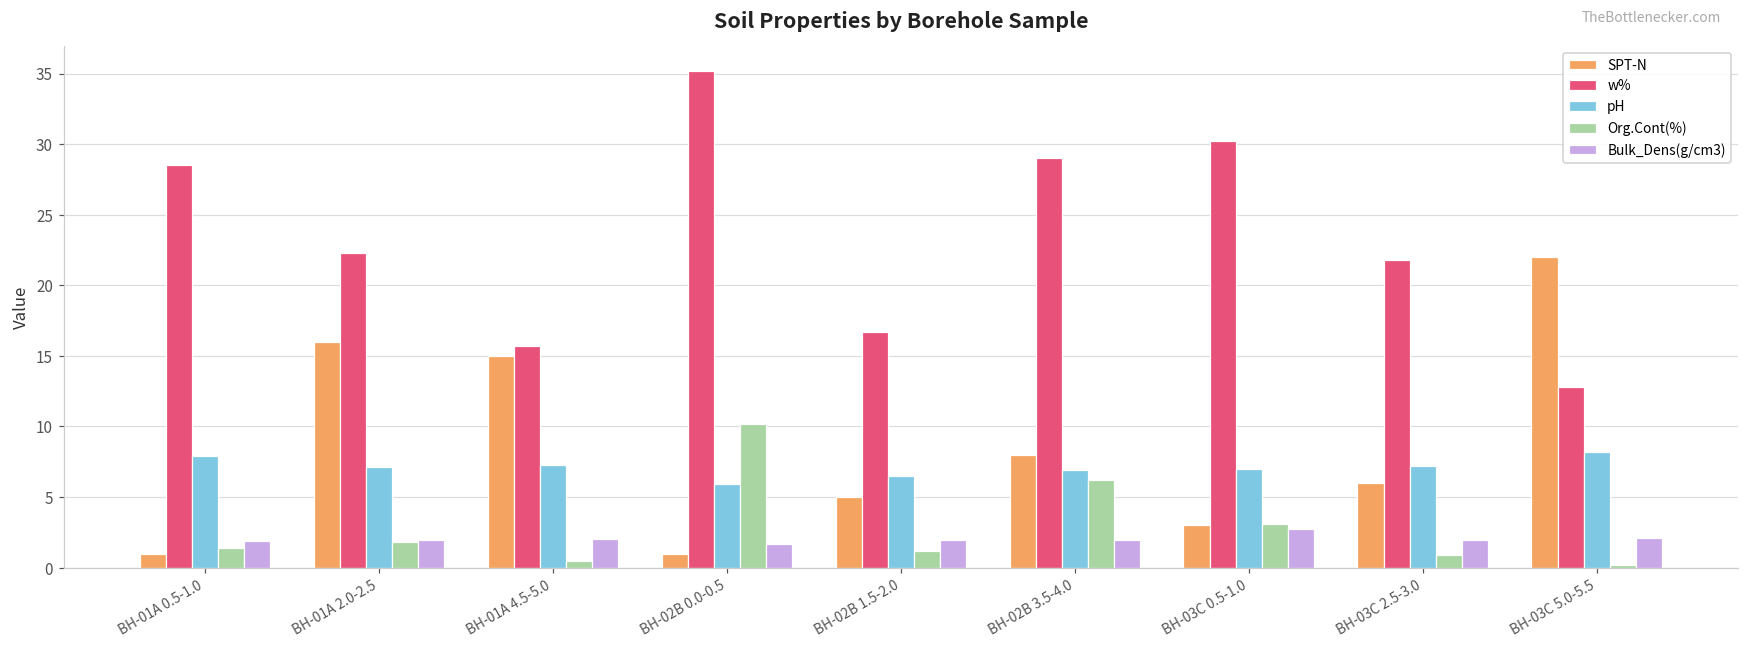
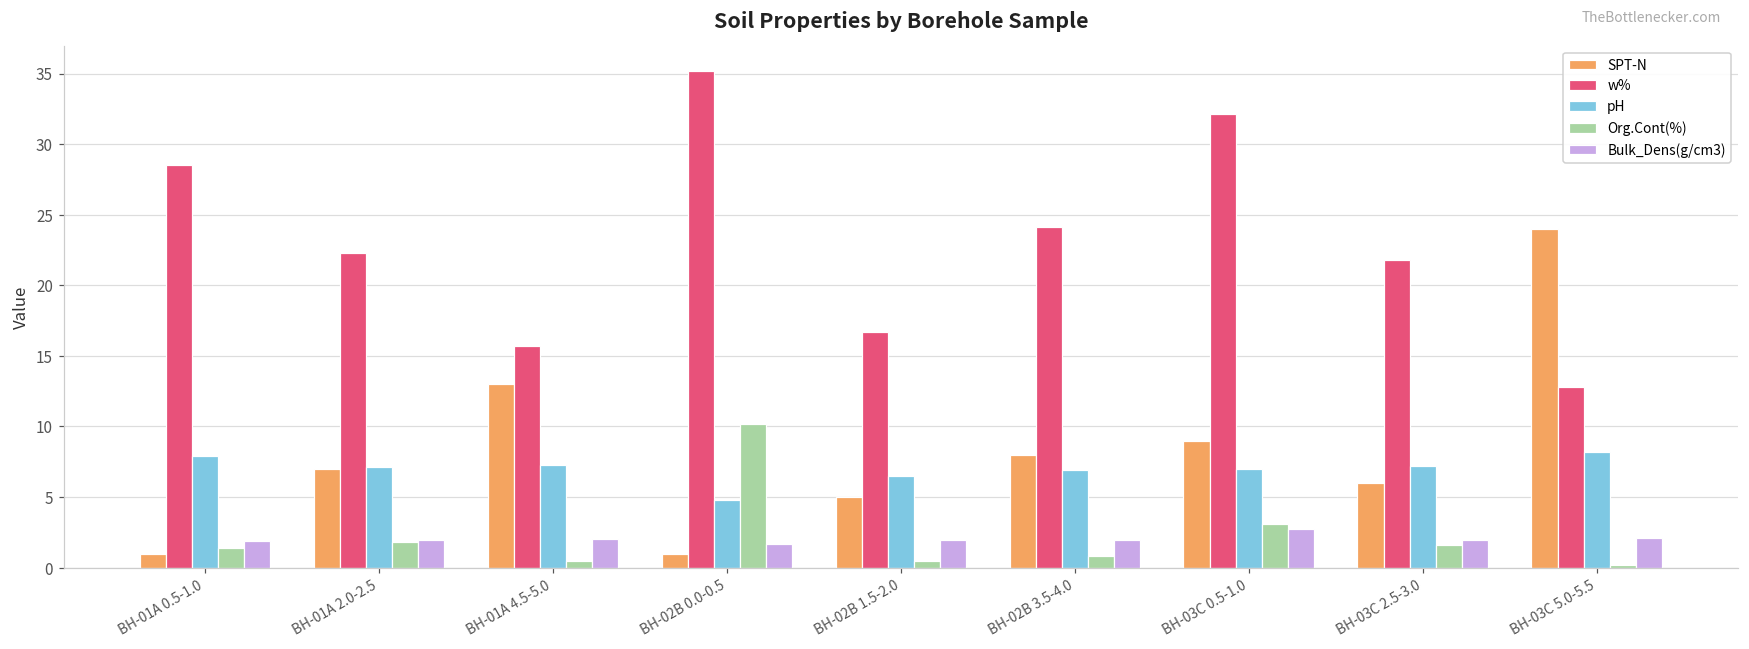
SPT-N, BH-01A 2.0-2.5: 16 -> 7
SPT-N, BH-01A 4.5-5.0: 15 -> 13
pH, BH-02B 0.0-0.5: 5.9 -> 4.8
Org.Cont(%), BH-02B 1.5-2.0: 1.2 -> 0.5
w%, BH-02B 3.5-4.0: 29.0 -> 24.1
Org.Cont(%), BH-02B 3.5-4.0: 6.2 -> 0.8
SPT-N, BH-03C 0.5-1.0: 3 -> 9
w%, BH-03C 0.5-1.0: 30.2 -> 32.1
Org.Cont(%), BH-03C 2.5-3.0: 0.9 -> 1.6
SPT-N, BH-03C 5.0-5.5: 22 -> 24
